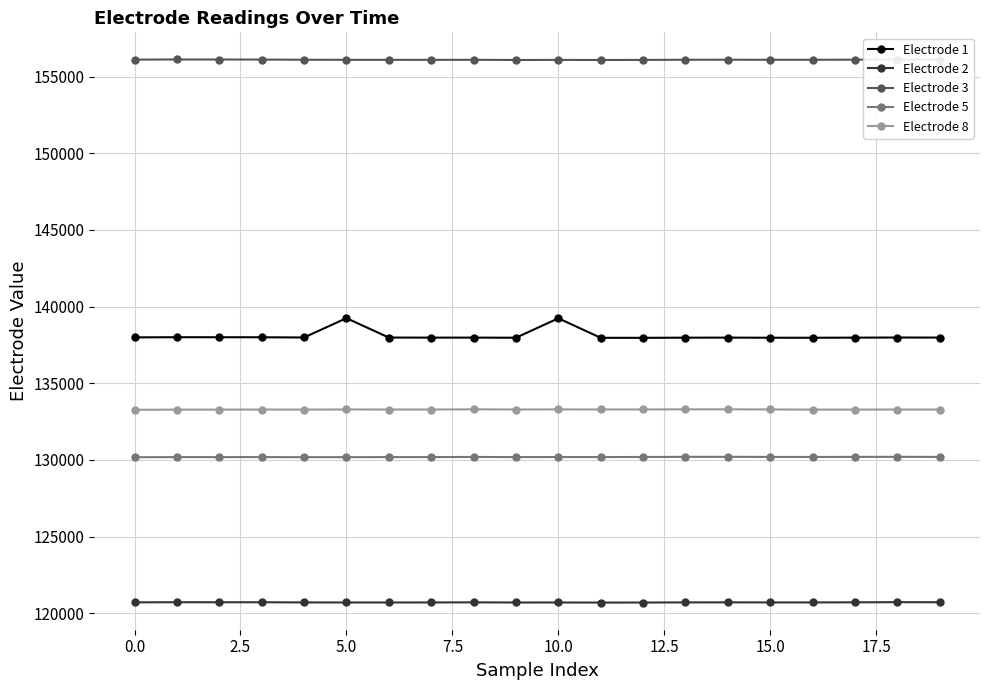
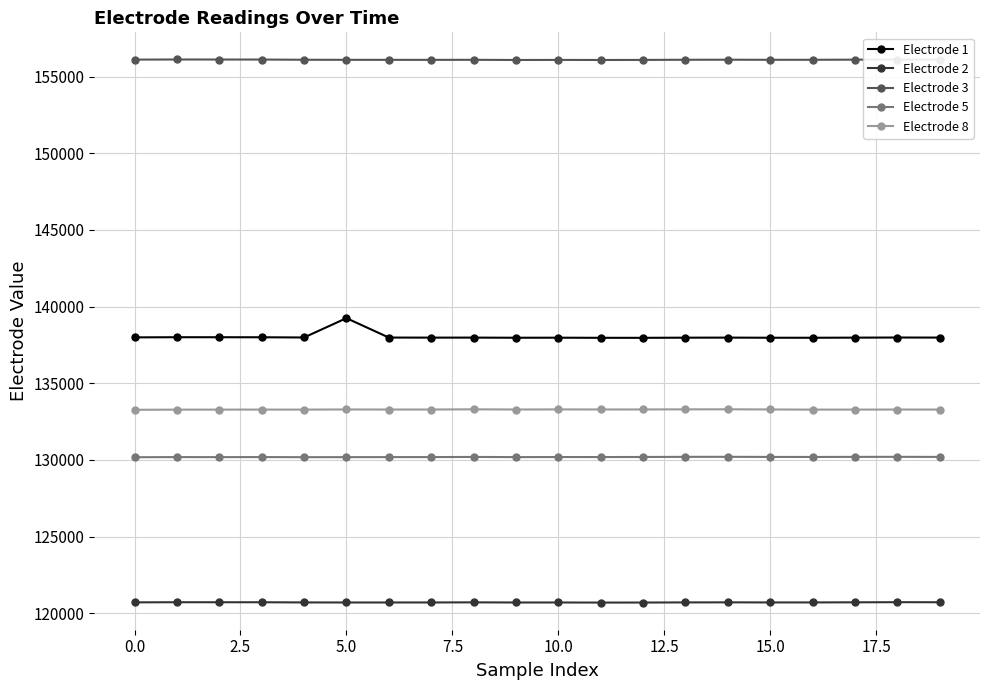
Electrode 1, 10.0: 139200 -> 138000
